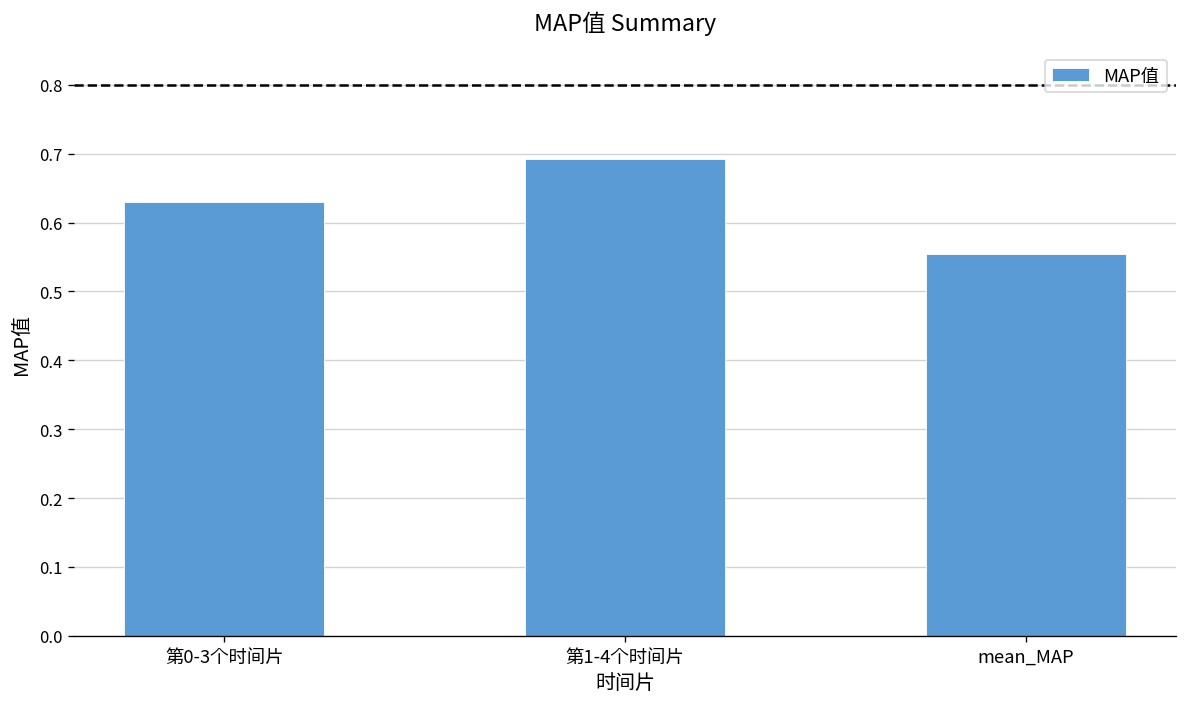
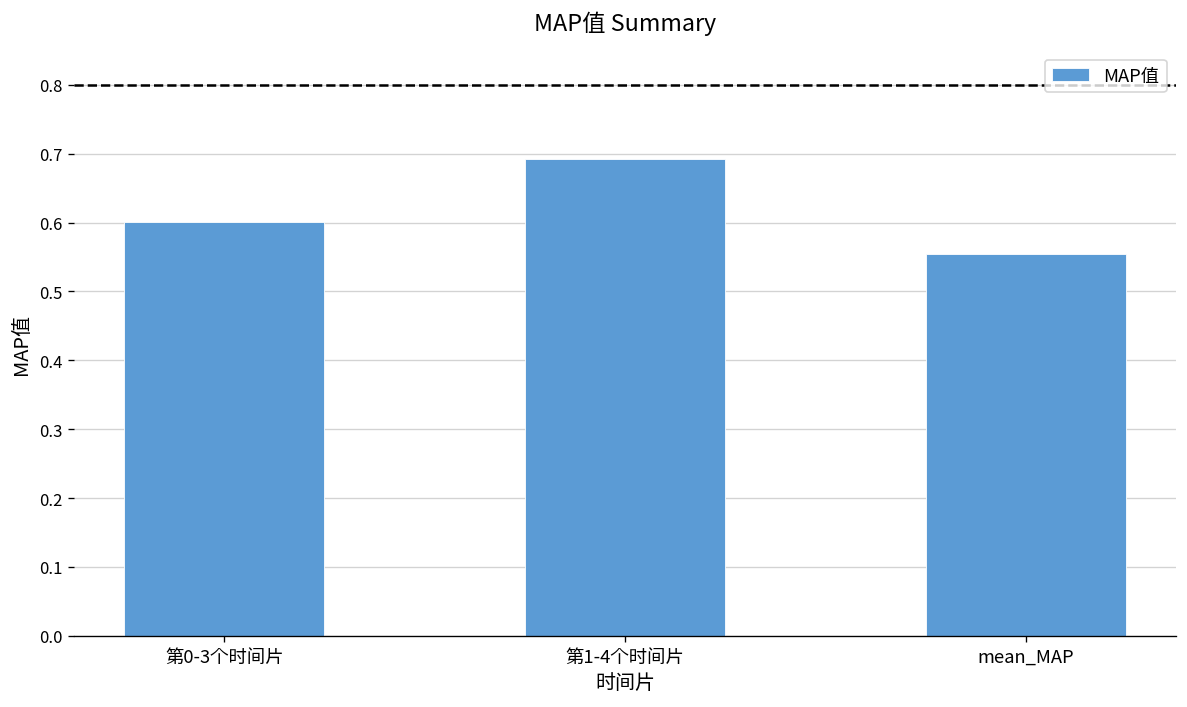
第0-3个时间片: 0.63 -> 0.60
